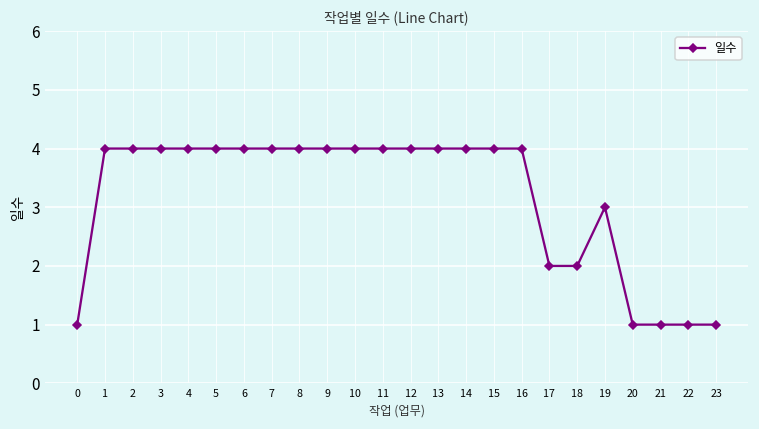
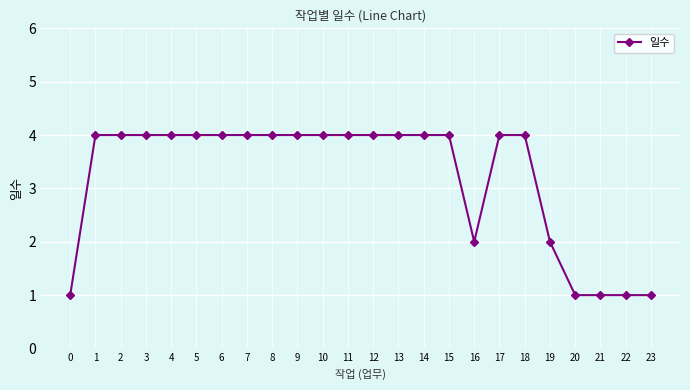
16: 4 -> 2
17: 2 -> 4
18: 2 -> 4
19: 3 -> 2
